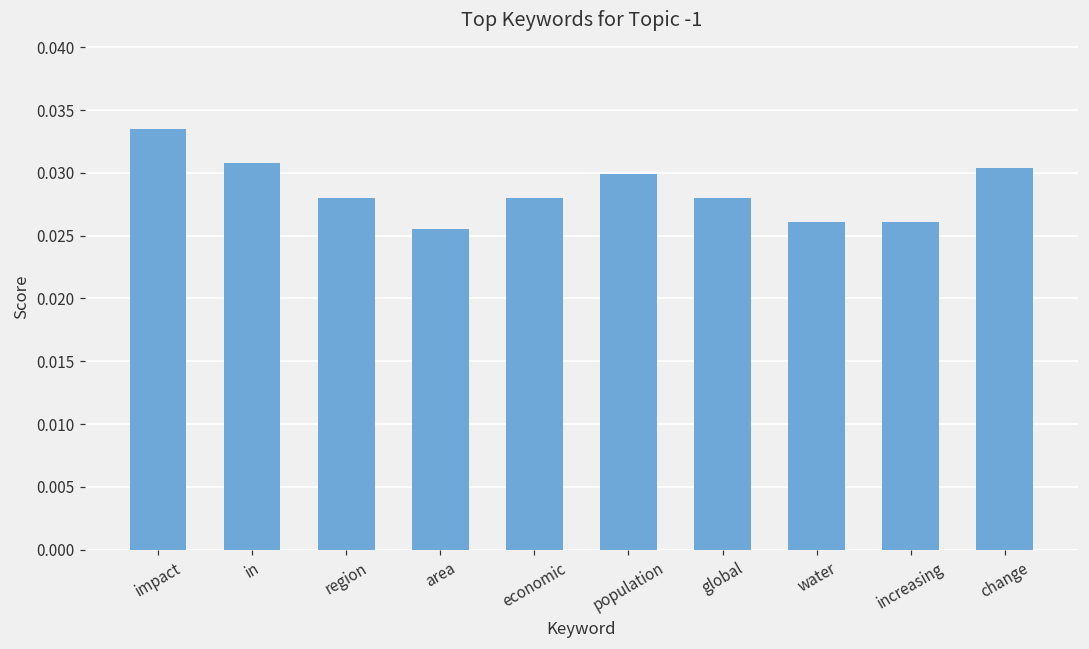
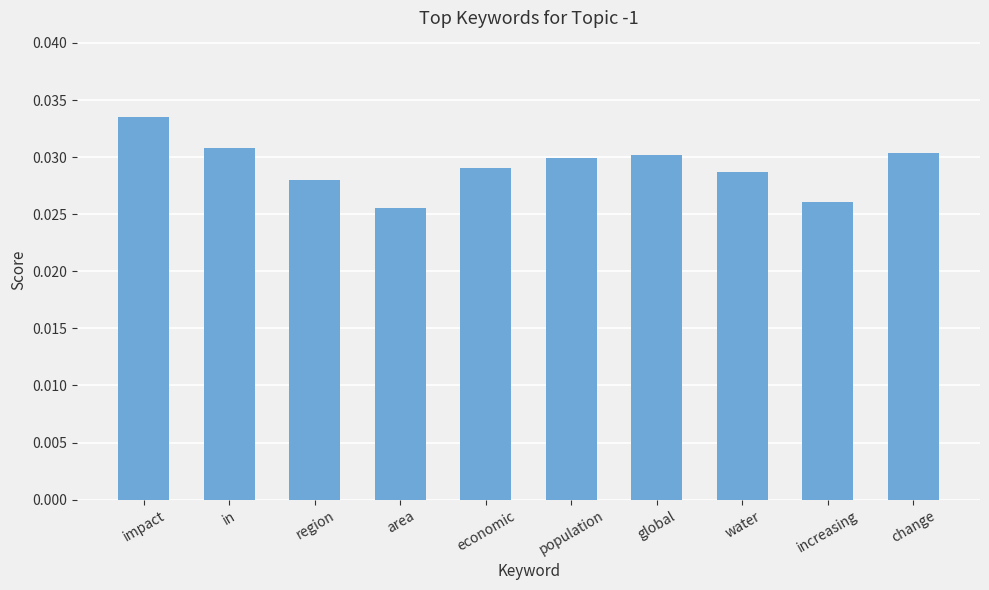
economic: 0.0280 -> 0.0290
global: 0.0280 -> 0.0302
water: 0.0261 -> 0.0287
